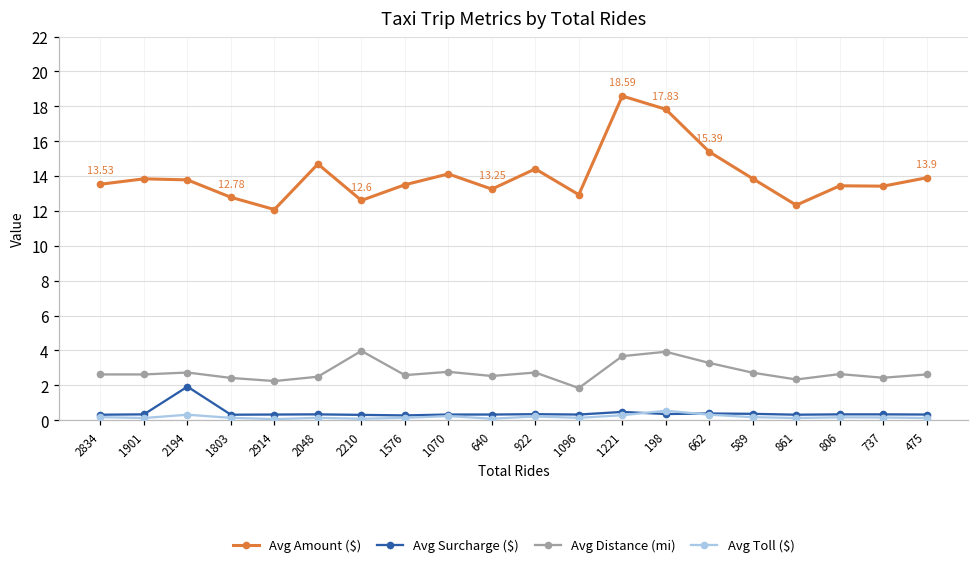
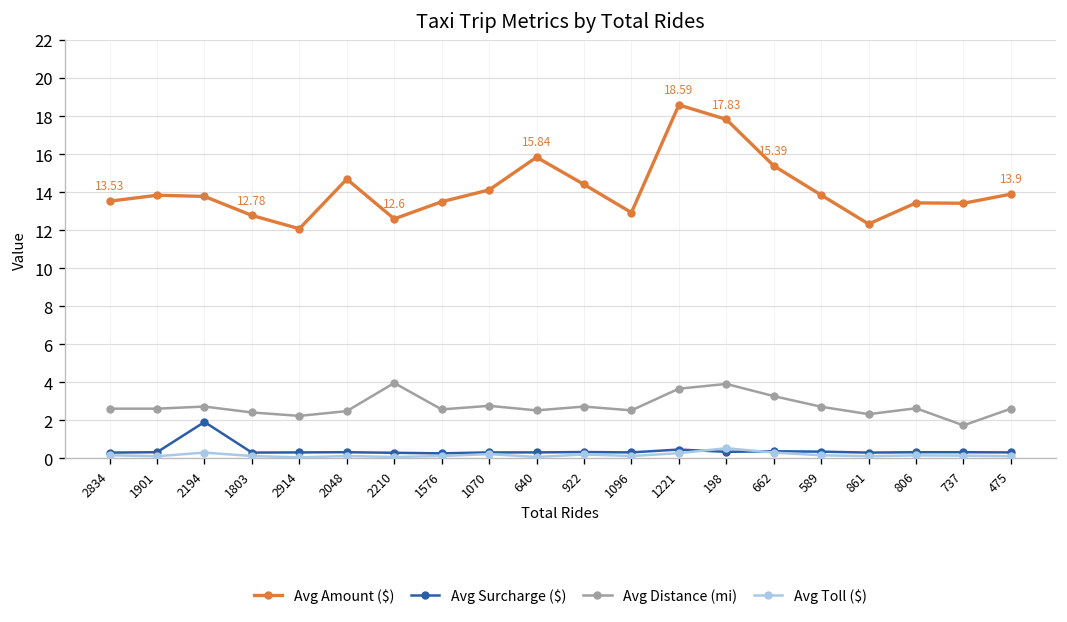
Avg Amount ($), 640: 13.25 -> 15.84
Avg Distance (mi), 1096: 1.8 -> 2.5
Avg Distance (mi), 737: 2.4 -> 1.7
